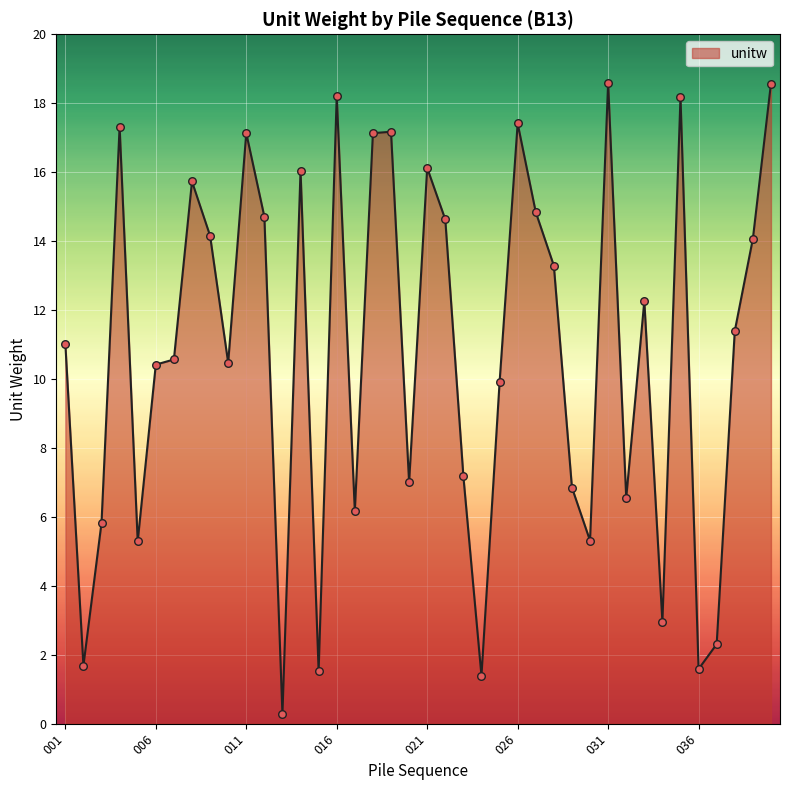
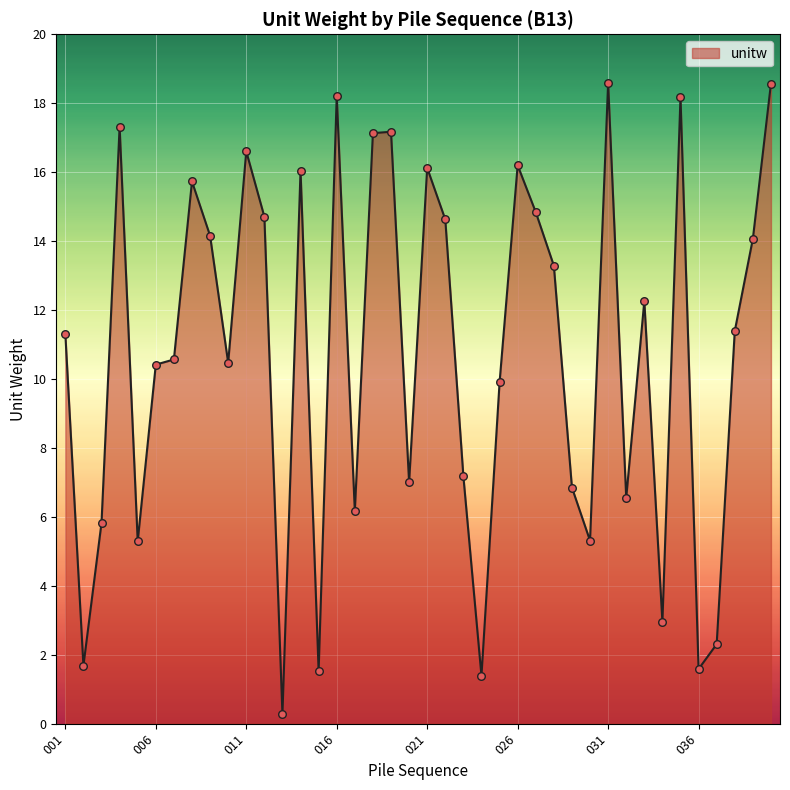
001: 11.0 -> 11.3
011: 17.1 -> 16.6
026: 17.4 -> 16.2
